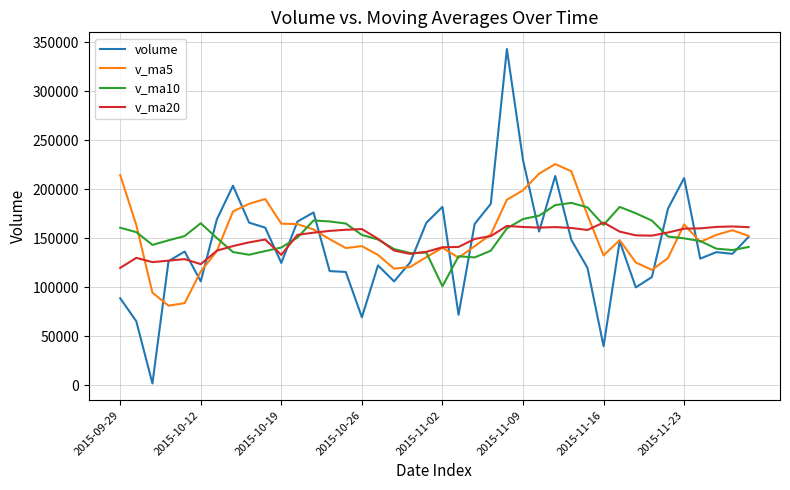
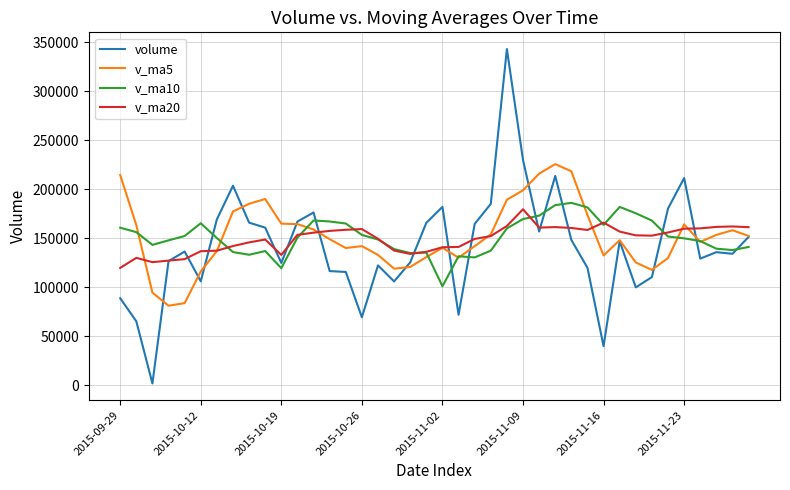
v_ma20, 2015-10-12: 120000 -> 140000
v_ma10, 2015-10-19: 140000 -> 120000
v_ma20, 2015-11-09: 160000 -> 180000
